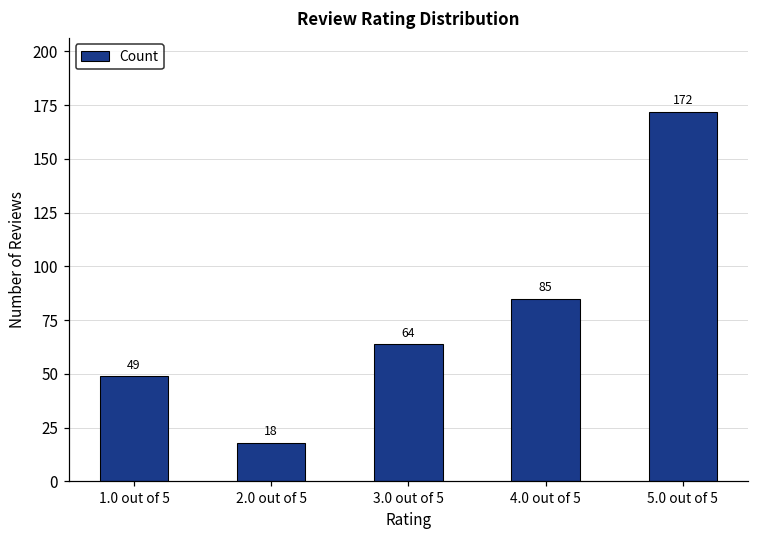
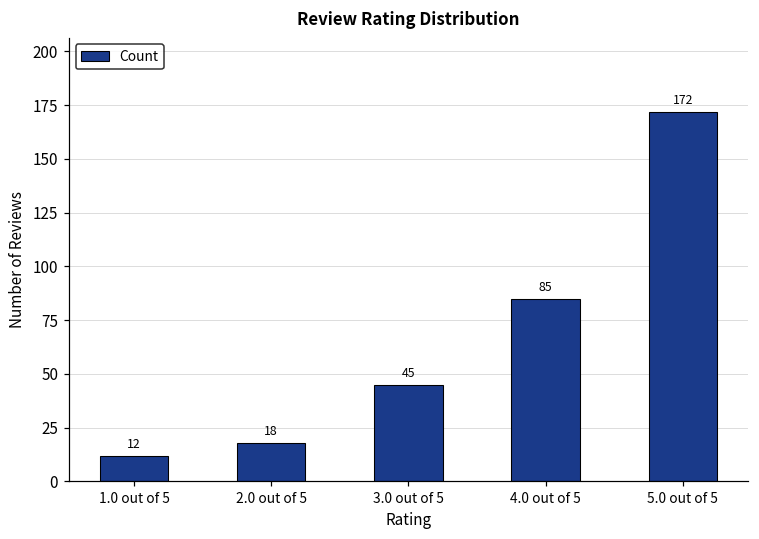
1.0 out of 5: 49 -> 12
3.0 out of 5: 64 -> 45
